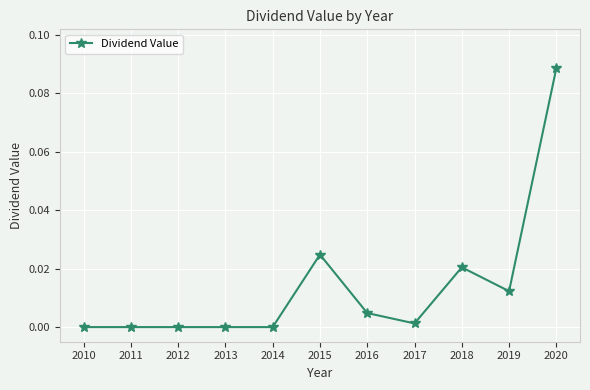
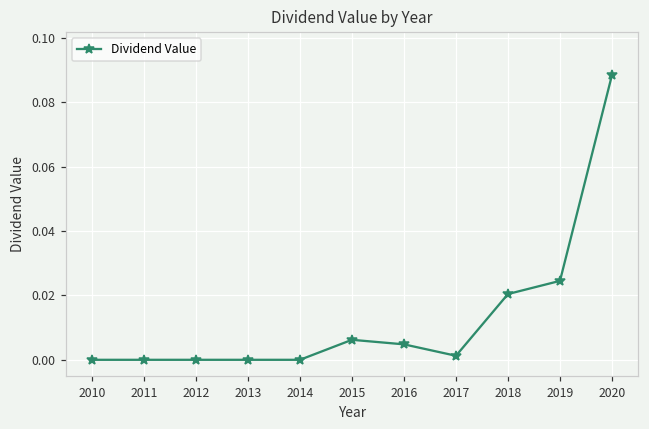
2015: 0.025 -> 0.006
2019: 0.012 -> 0.025
